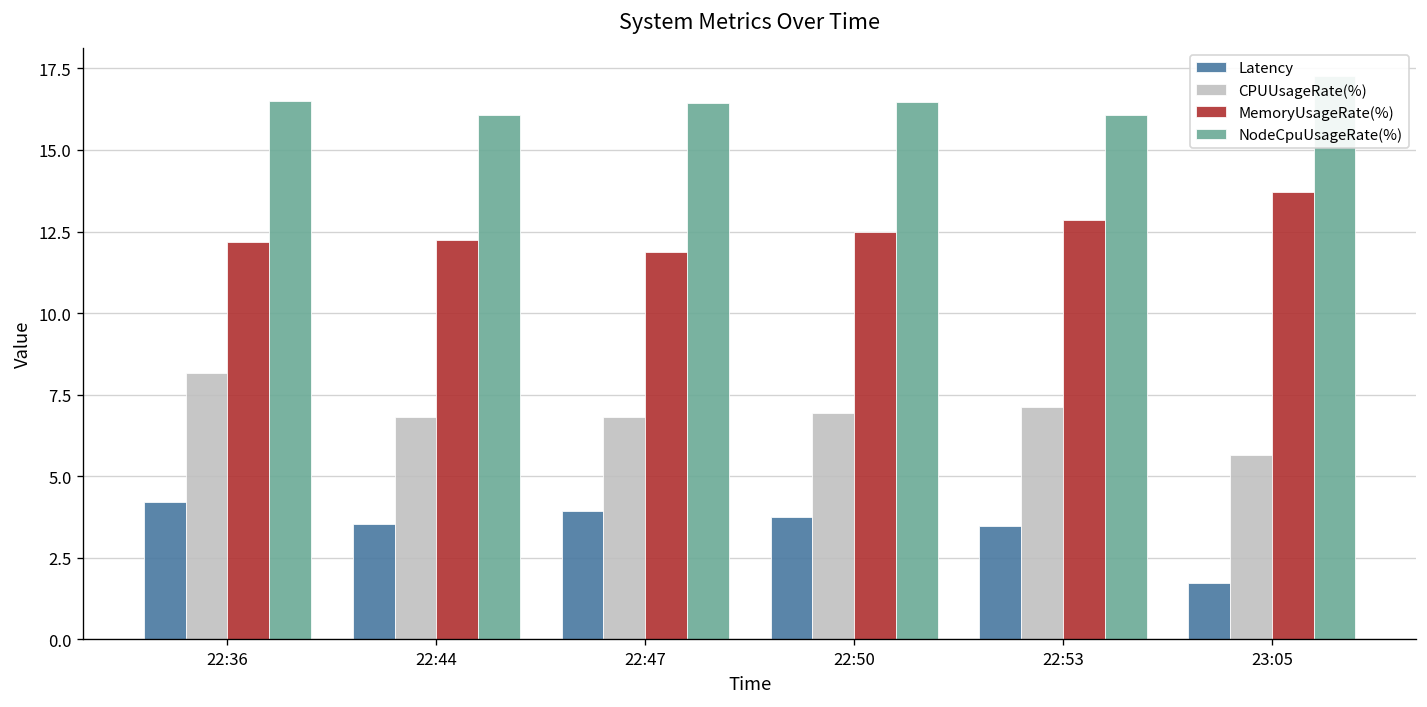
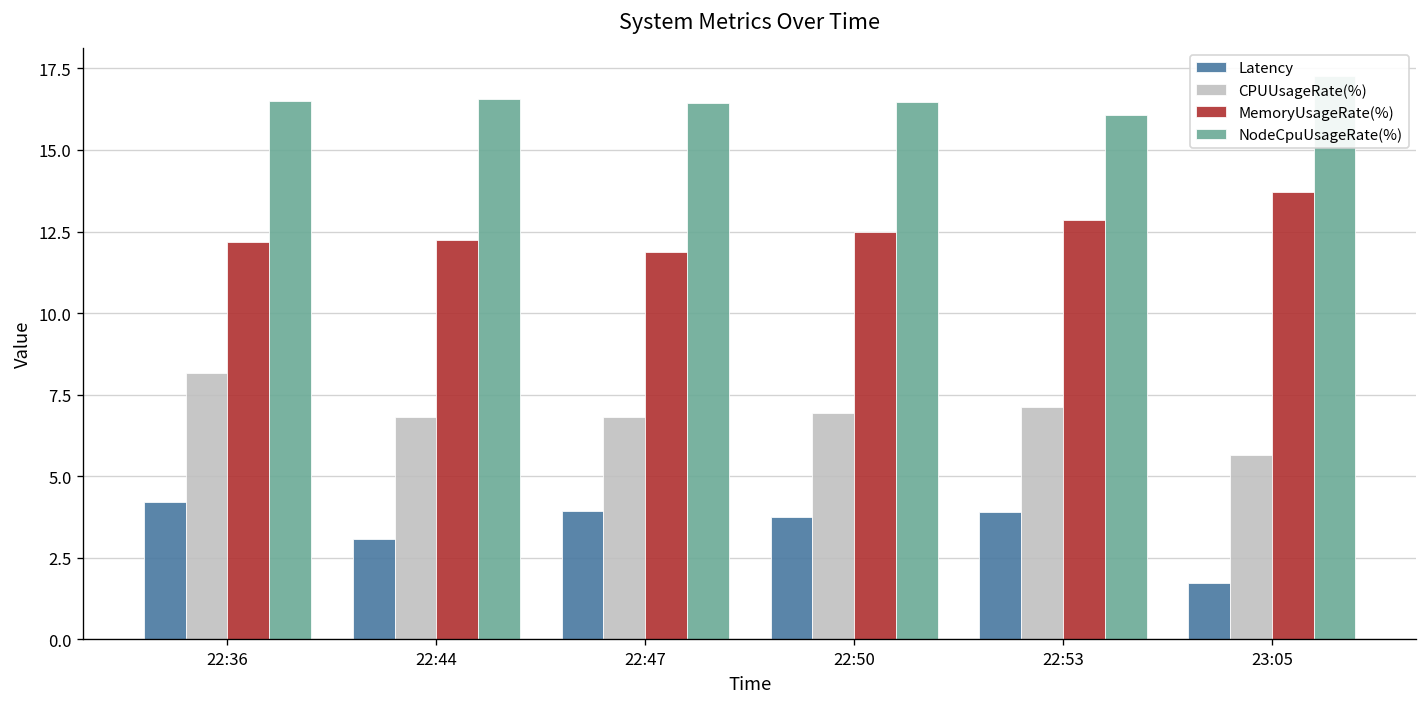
Latency, 22:44: 3.5 -> 3.1
NodeCpuUsageRate(%), 22:44: 16.1 -> 16.6
Latency, 22:53: 3.5 -> 3.9
